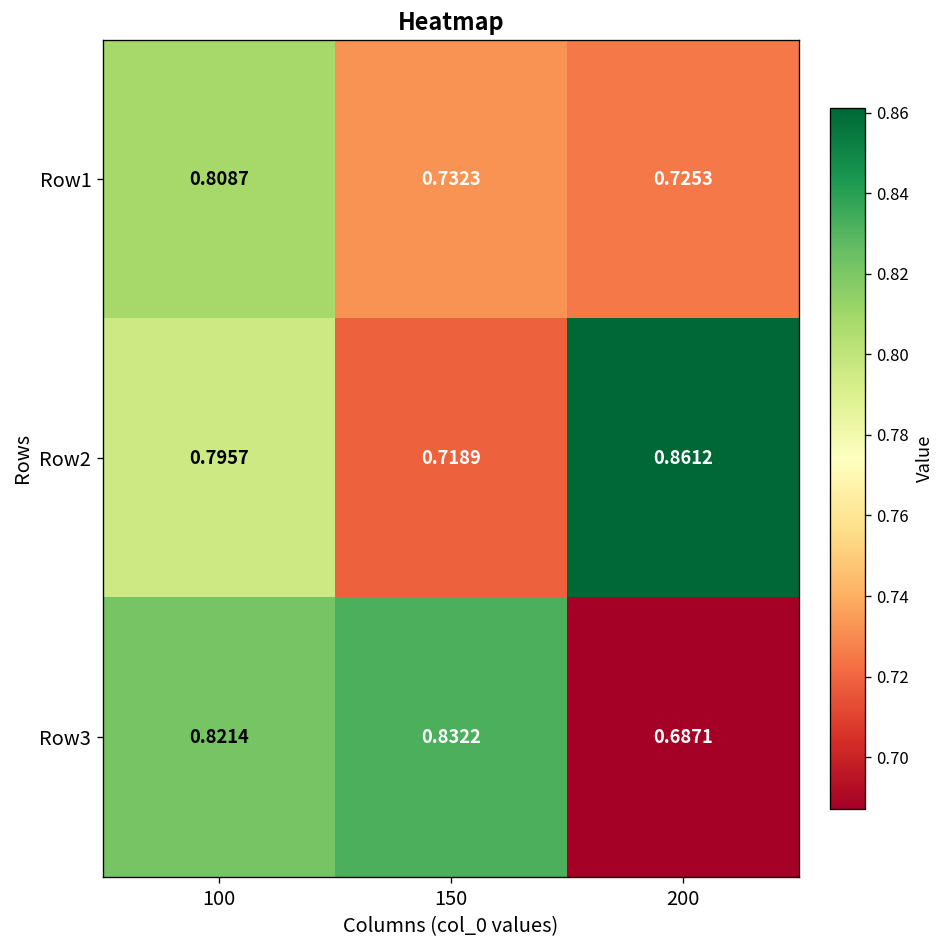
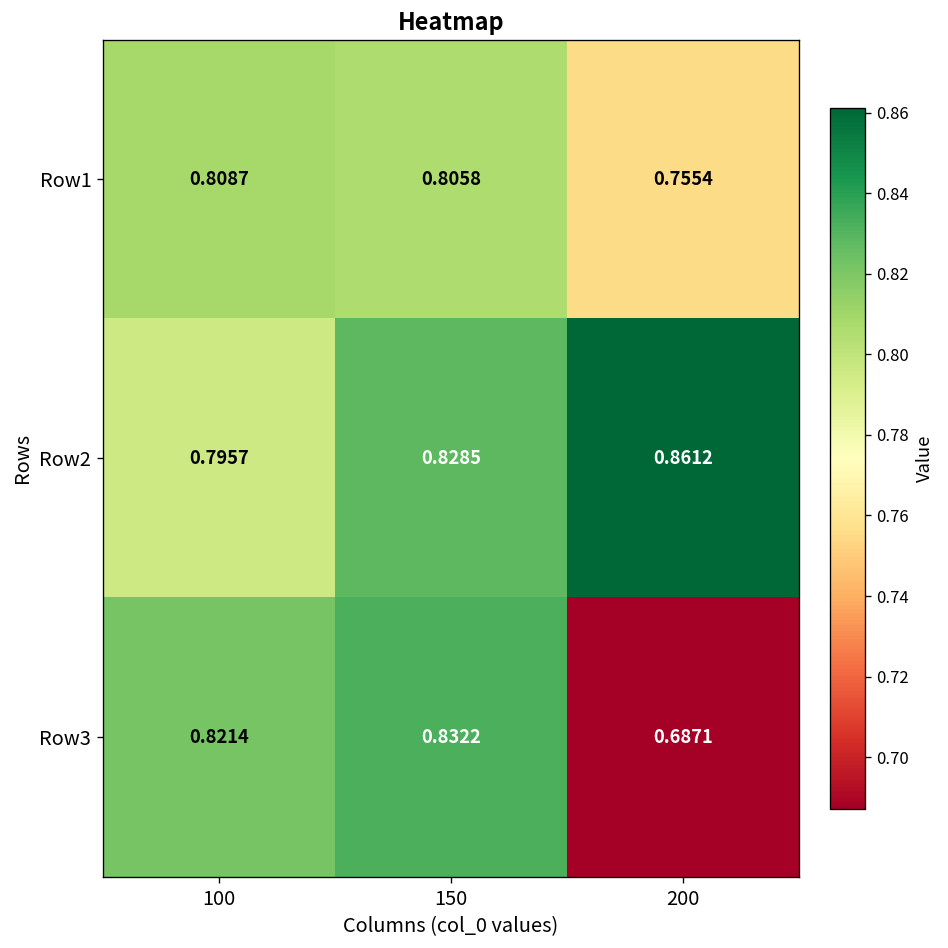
Row1, 150: 0.7323 -> 0.8058
Row1, 200: 0.7253 -> 0.7554
Row2, 150: 0.7189 -> 0.8285
